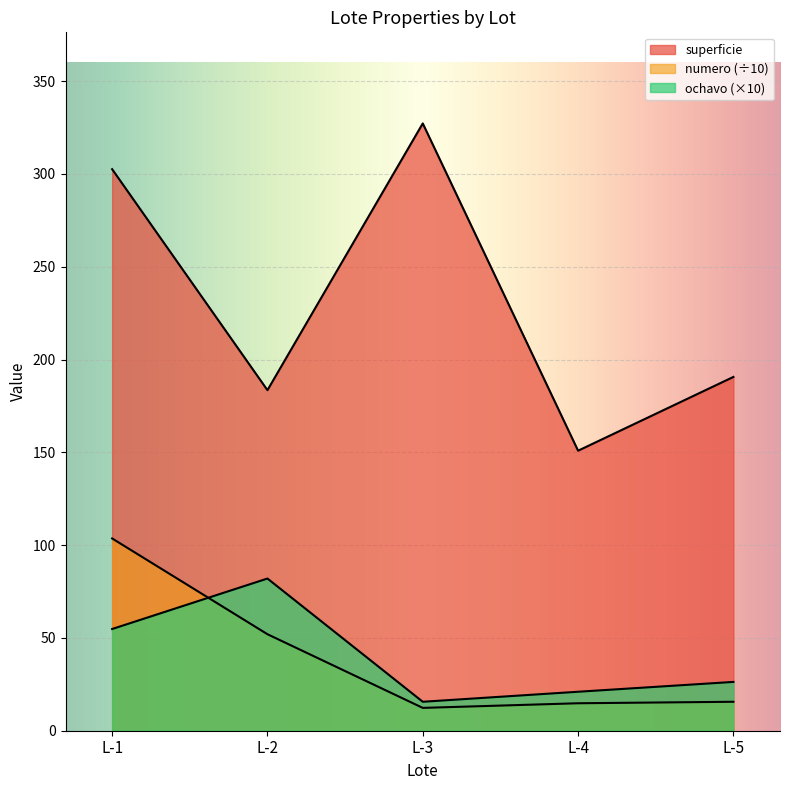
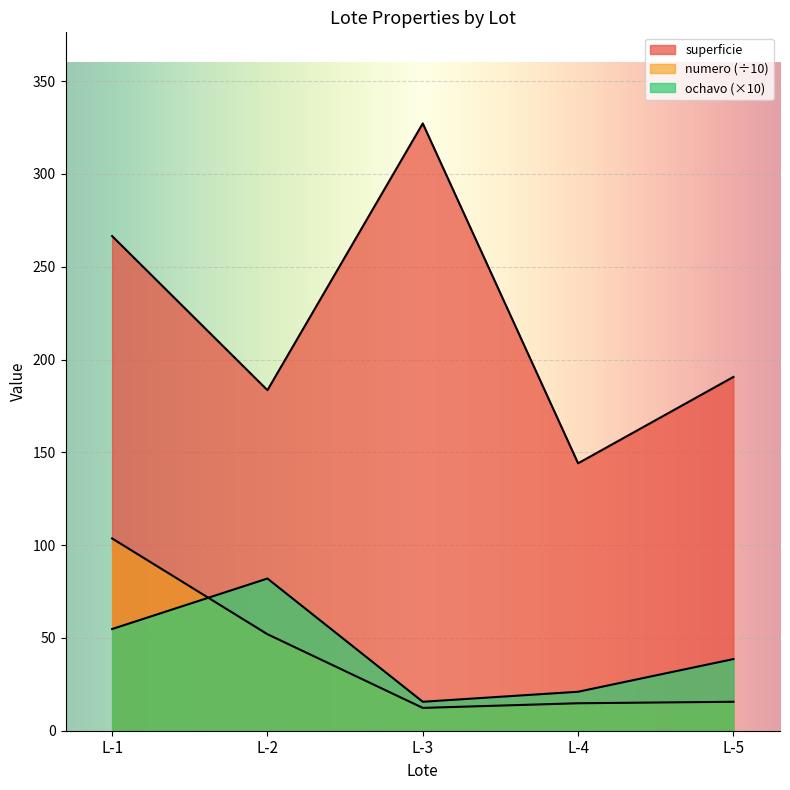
superficie, L-1: 303 -> 267
superficie, L-4: 151 -> 144
ochavo (×10), L-5: 26 -> 39
